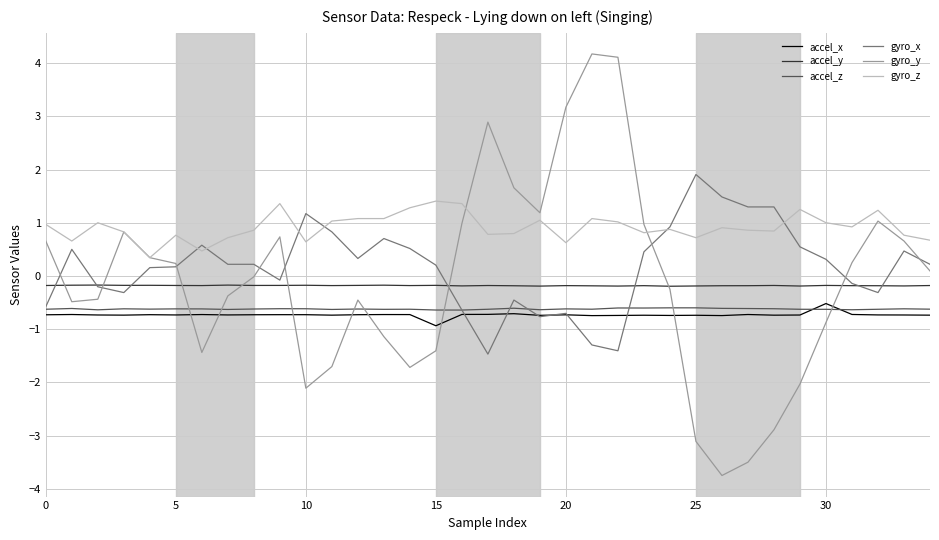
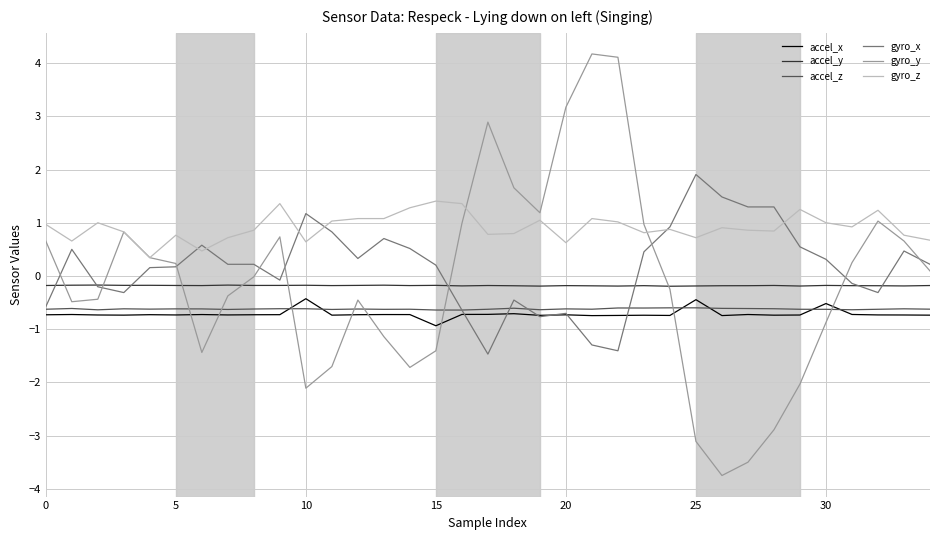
accel_x, 10: -0.7 -> -0.4
accel_x, 25: -0.7 -> -0.4
